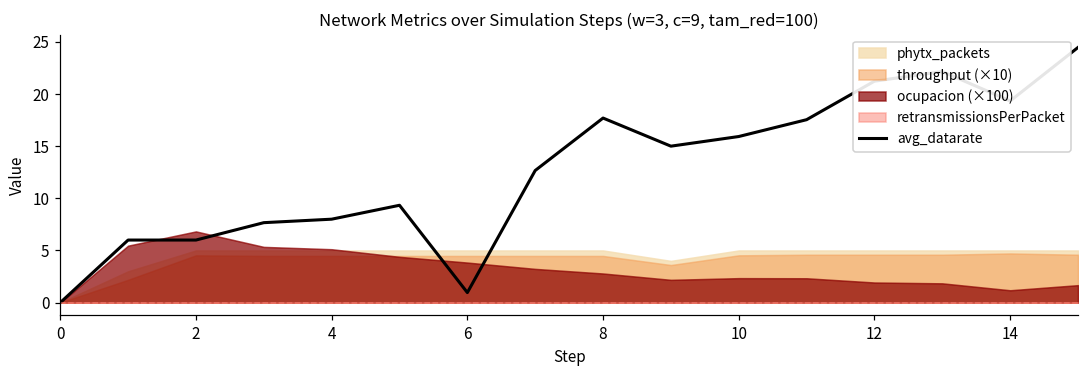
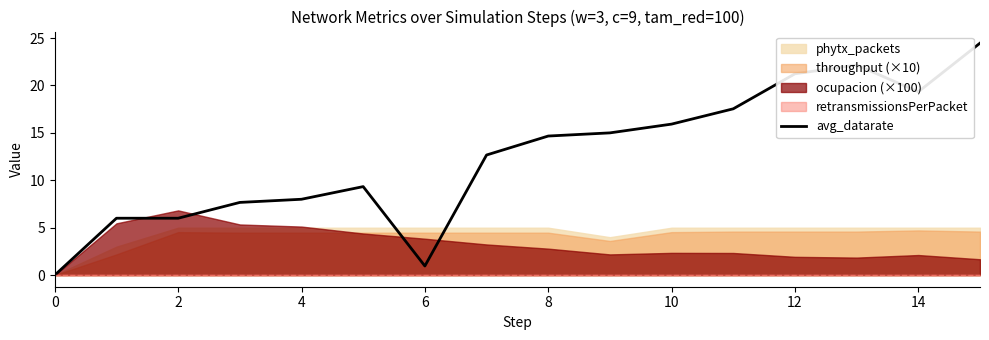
avg_datarate, 8: 18 -> 15
ocupacion (×100), 14: 1 -> 2
